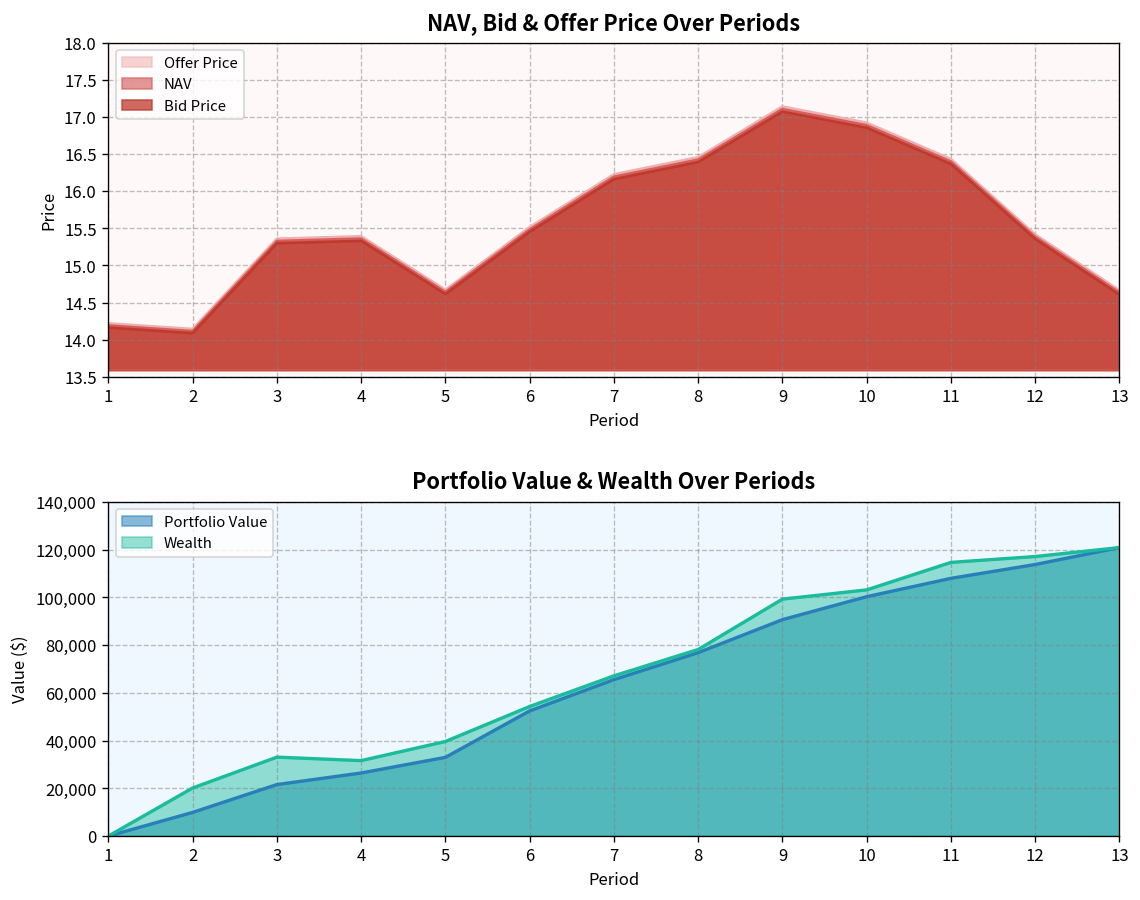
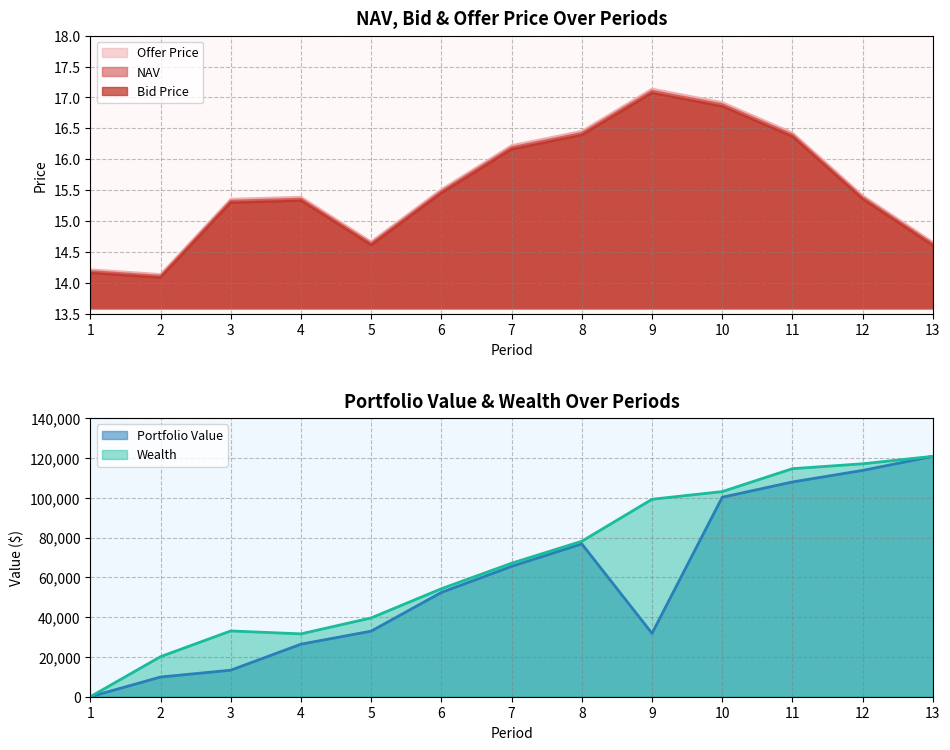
Portfolio Value & Wealth Over Periods, Portfolio Value, 3: 22,000 -> 13,000
Portfolio Value & Wealth Over Periods, Portfolio Value, 9: 91,000 -> 32,000
